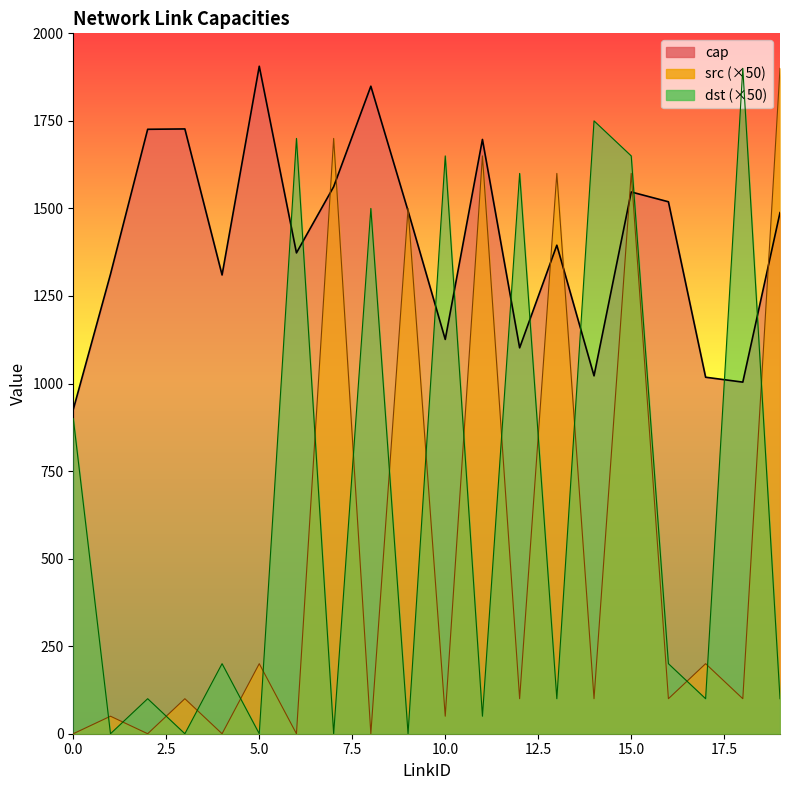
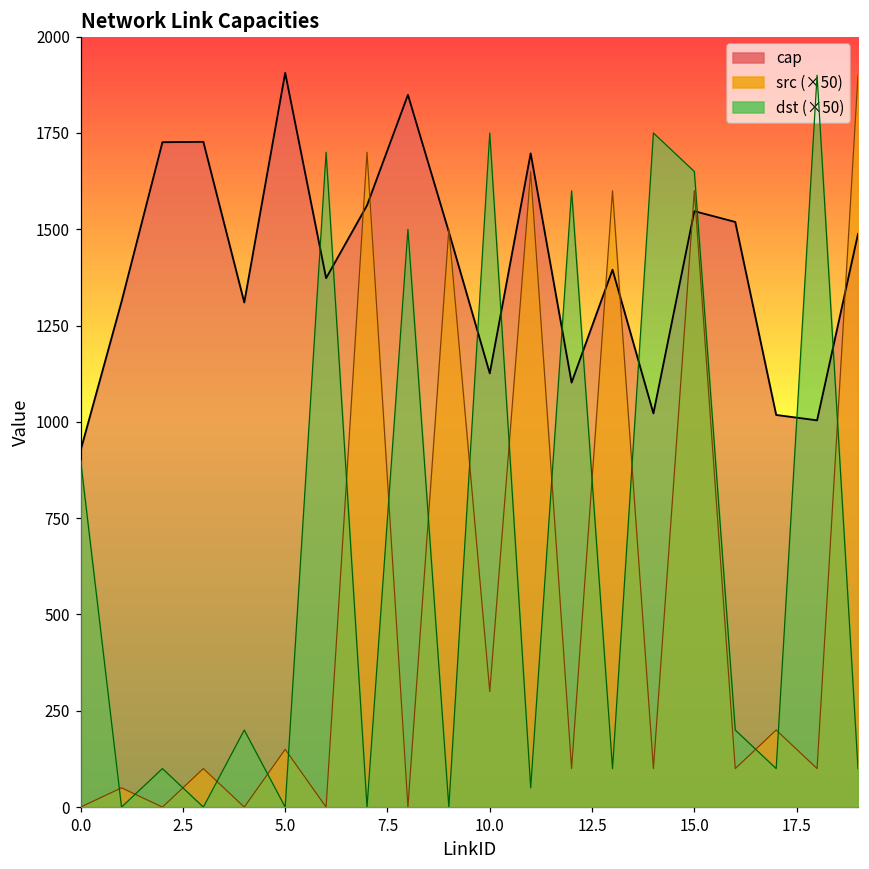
src (×50), 5.0: 200 -> 150
src (×50), 10.0: 50 -> 300
dst (×50), 10.0: 1650 -> 1750
